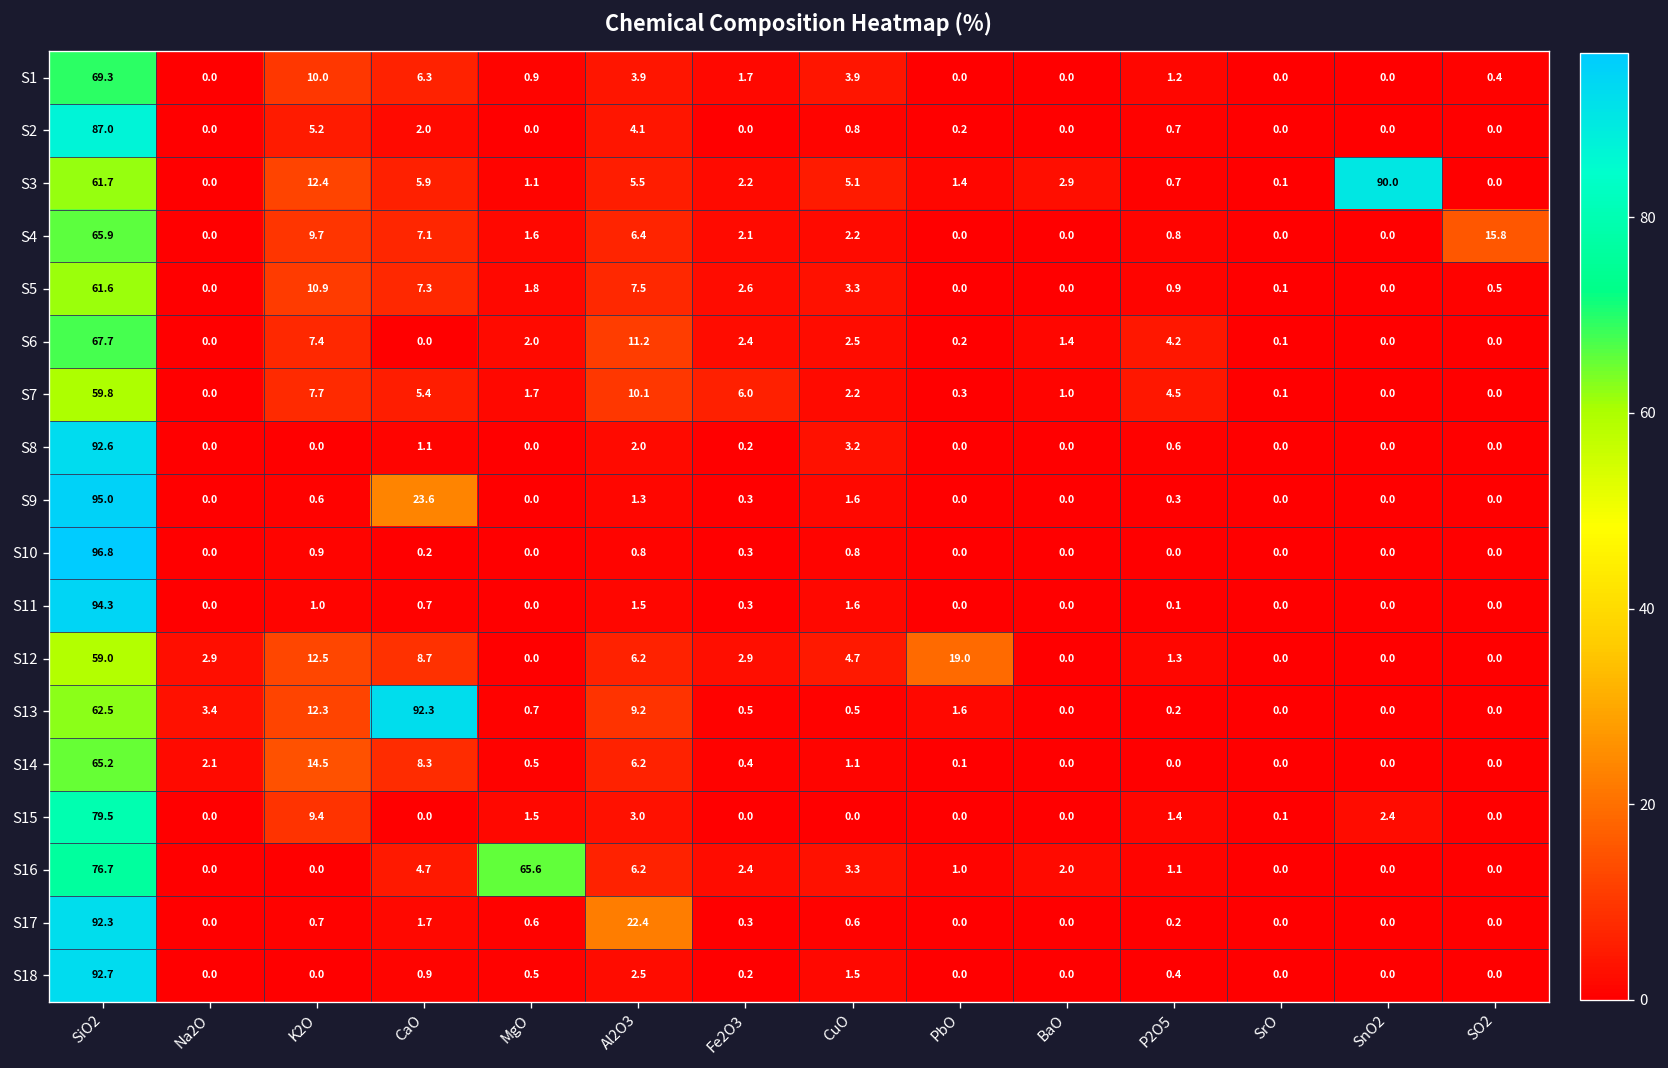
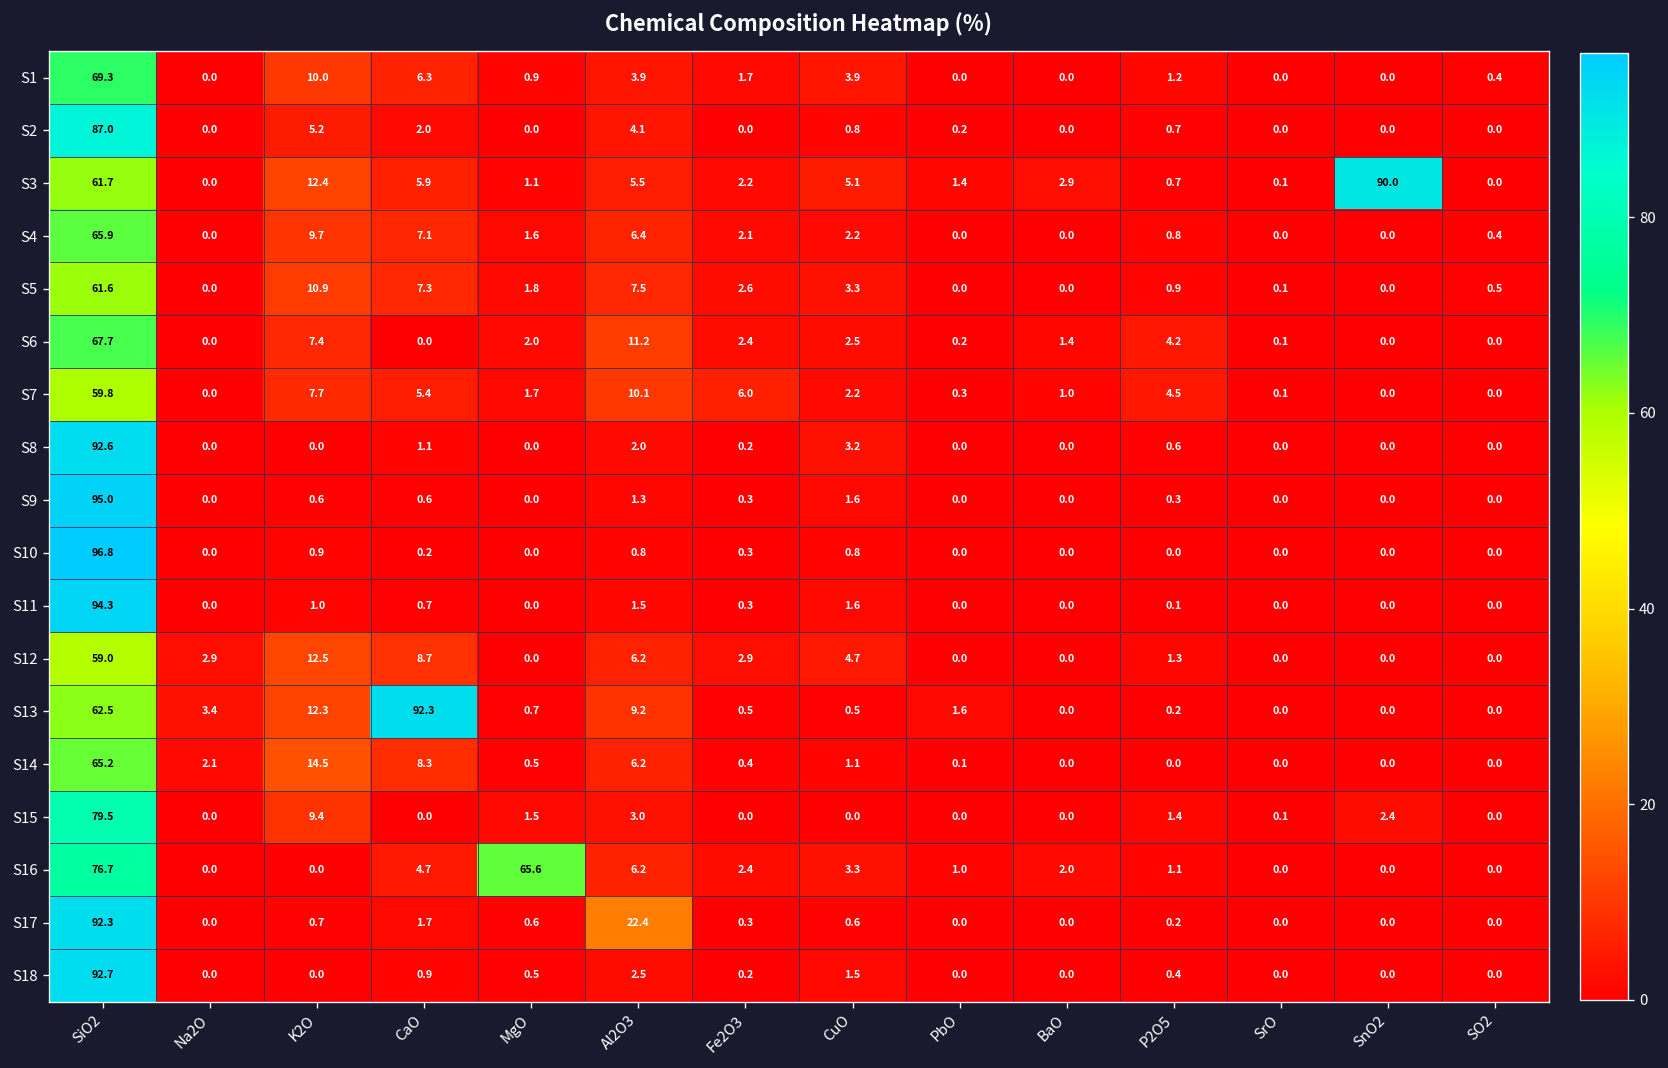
S4, SO2: 15.8 -> 0.4
S9, CaO: 23.6 -> 0.6
S12, PbO: 19.0 -> 0.0
